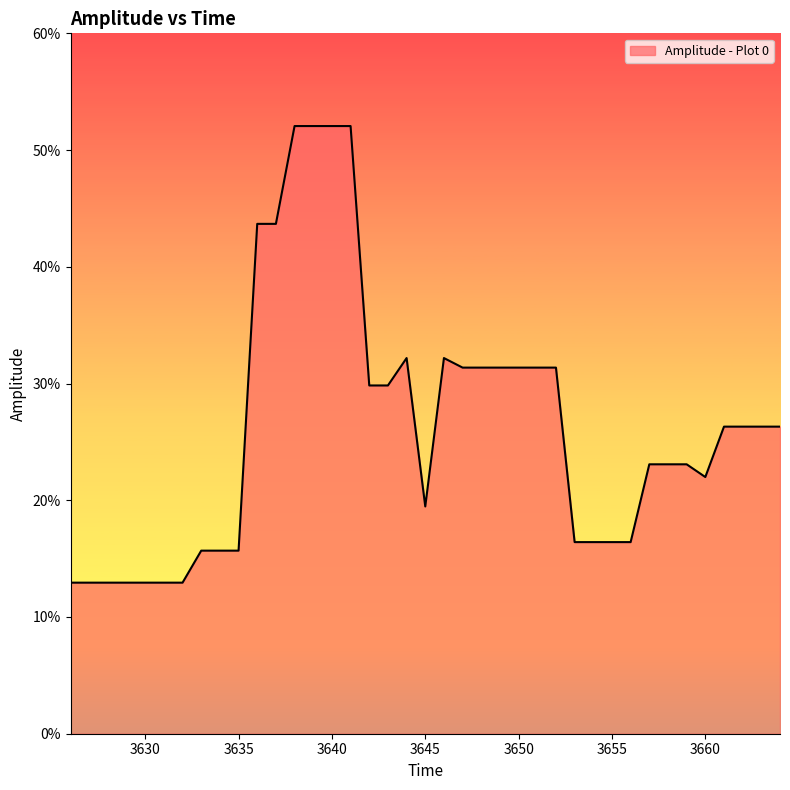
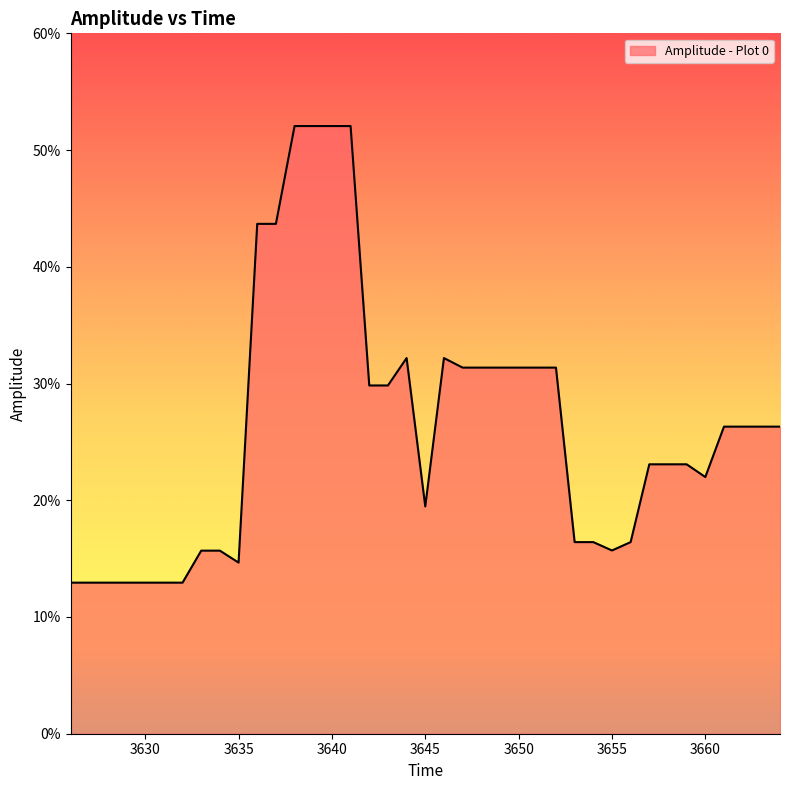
3635: 15.7% -> 14.7%
3655: 16.4% -> 15.7%
